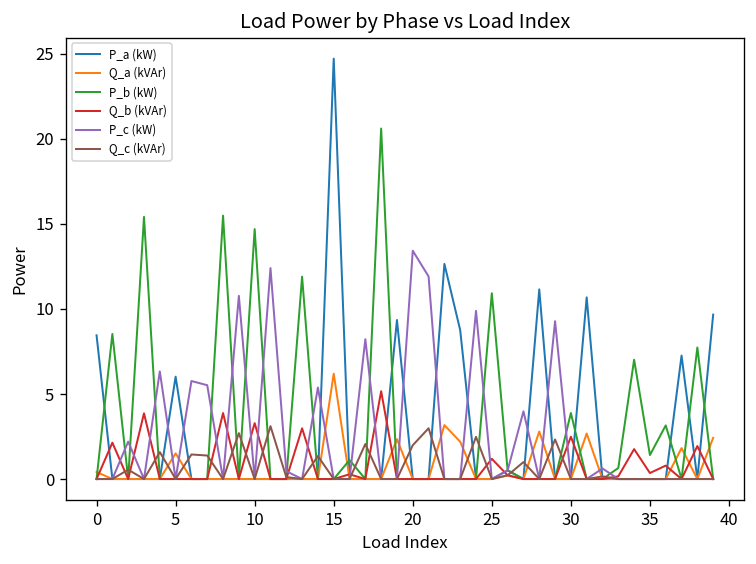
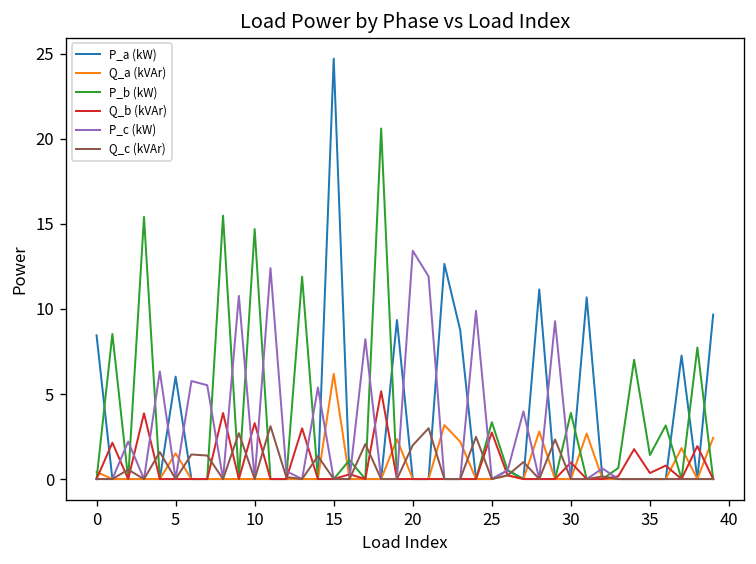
P_b (kW), 25: 10.9 -> 3.3
Q_b (kVAr), 25: 1.2 -> 2.7
Q_b (kVAr), 30: 2.5 -> 1.0
